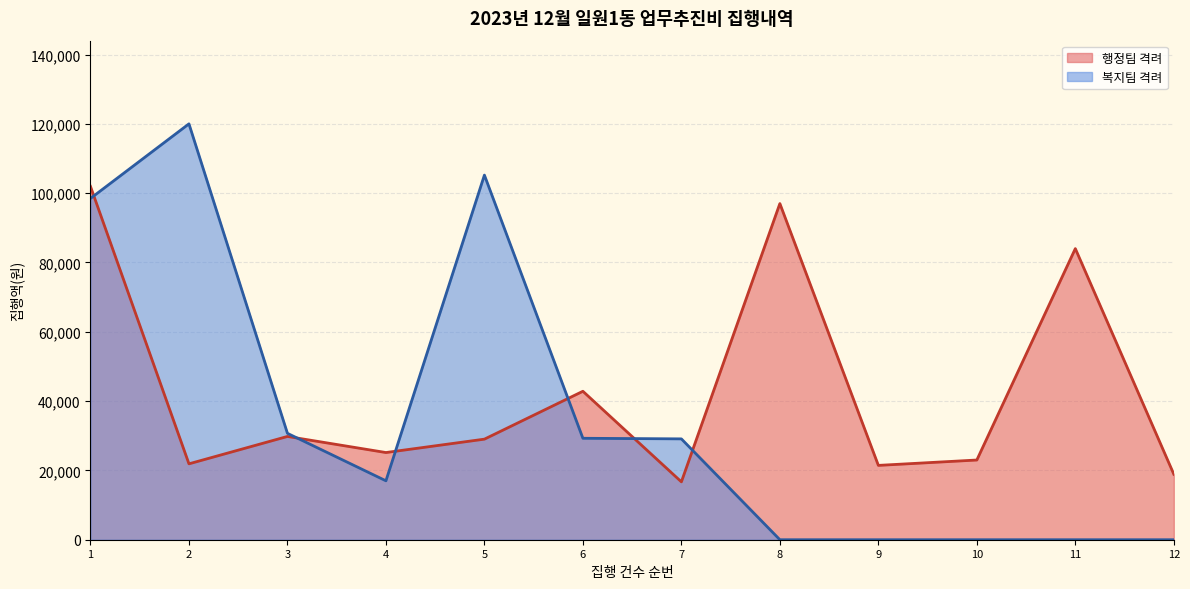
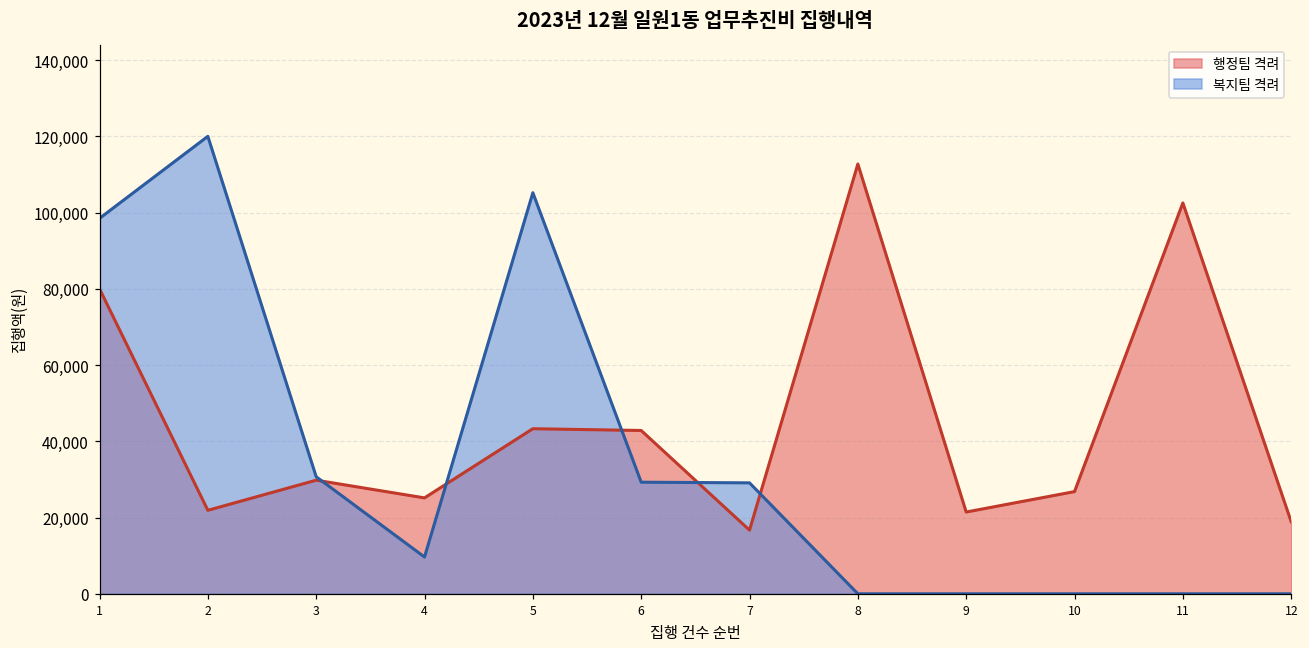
행정팀 격려, 1: 102,000 -> 80,000
복지팀 격려, 4: 17,000 -> 10,000
행정팀 격려, 5: 29,000 -> 43,000
행정팀 격려, 8: 97,000 -> 113,000
행정팀 격려, 10: 23,000 -> 27,000
행정팀 격려, 11: 84,000 -> 103,000
